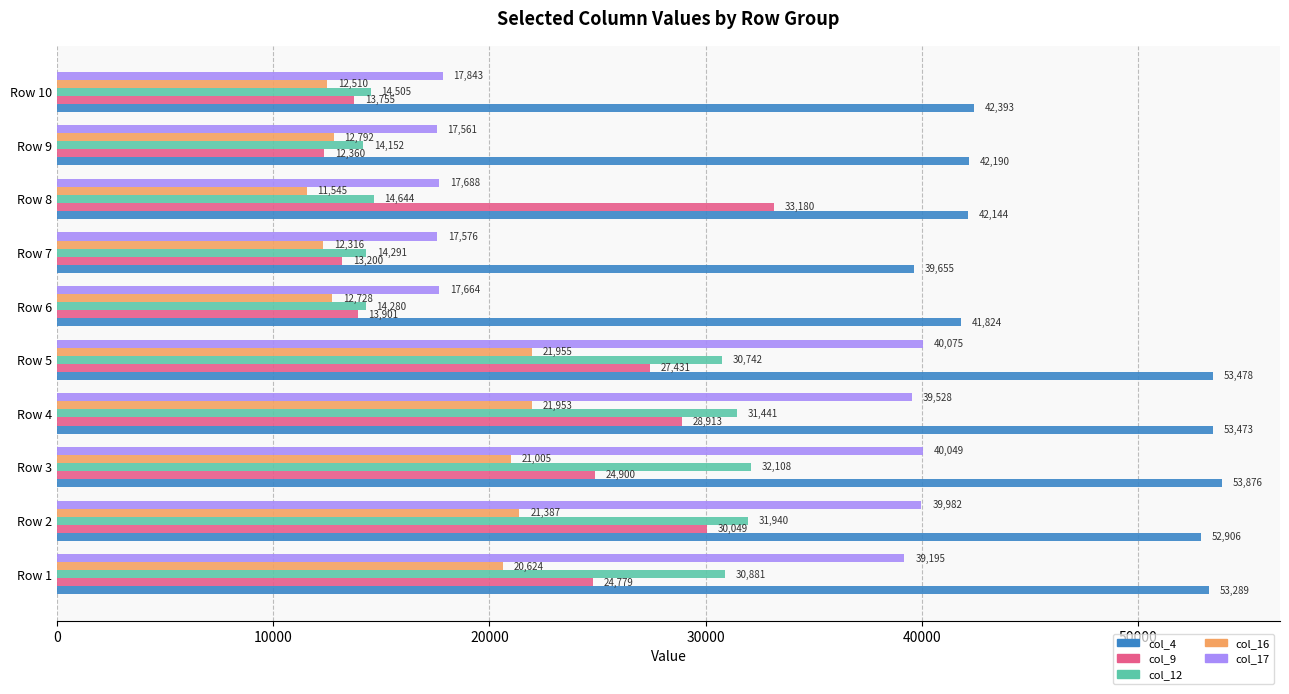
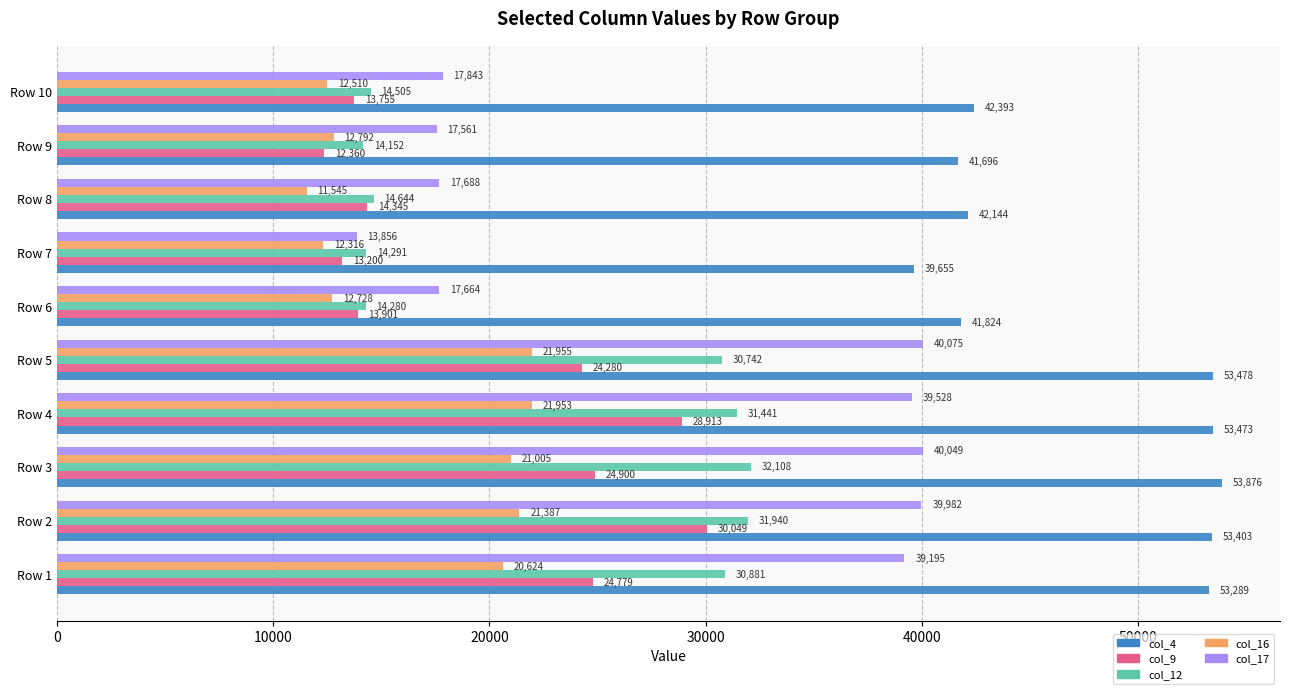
col_4, Row 9: 42,190 -> 41,696
col_9, Row 8: 33,180 -> 14,345
col_17, Row 7: 17,576 -> 13,856
col_9, Row 5: 27,431 -> 24,280
col_4, Row 2: 52,906 -> 53,403
